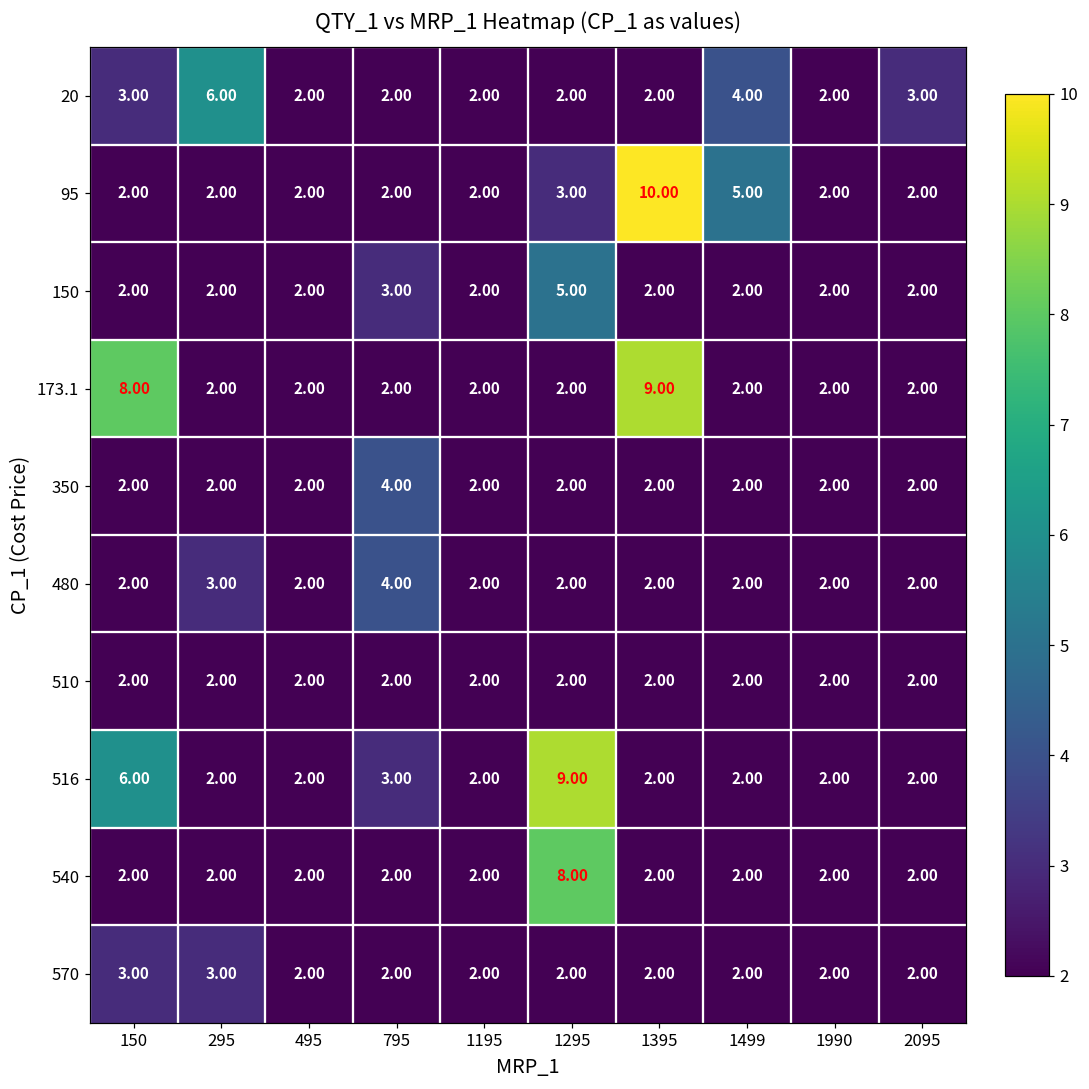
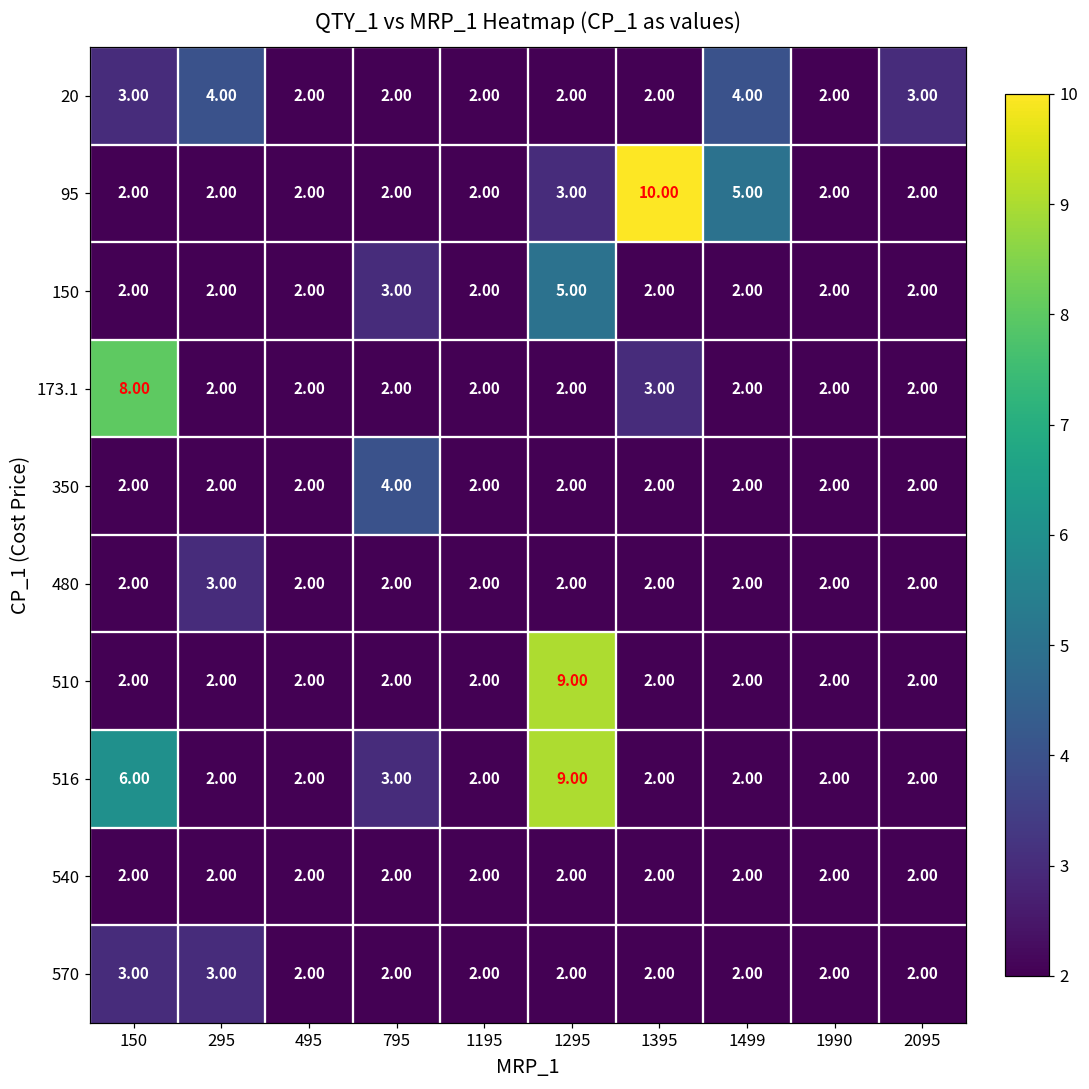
20, 295: 6.00 -> 4.00
173.1, 1395: 9.00 -> 3.00
480, 795: 4.00 -> 2.00
510, 1295: 2.00 -> 9.00
540, 1295: 8.00 -> 2.00
